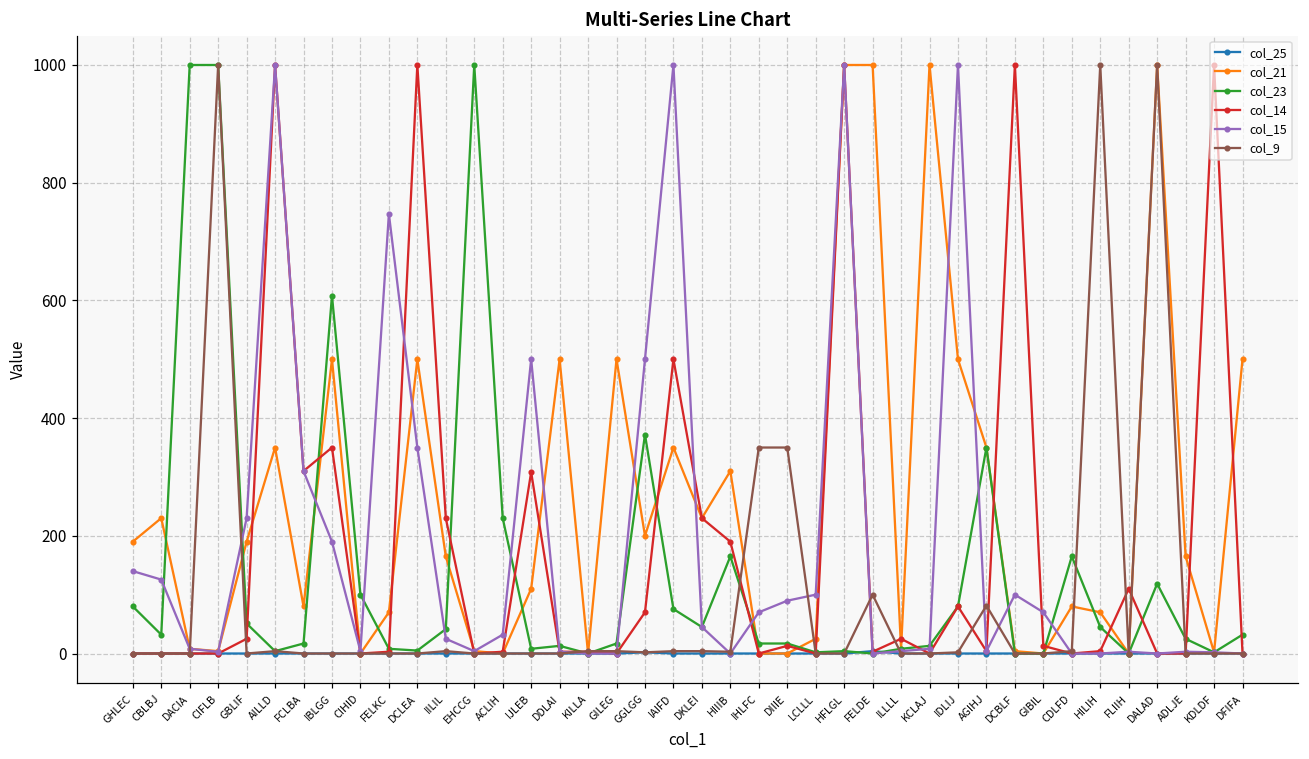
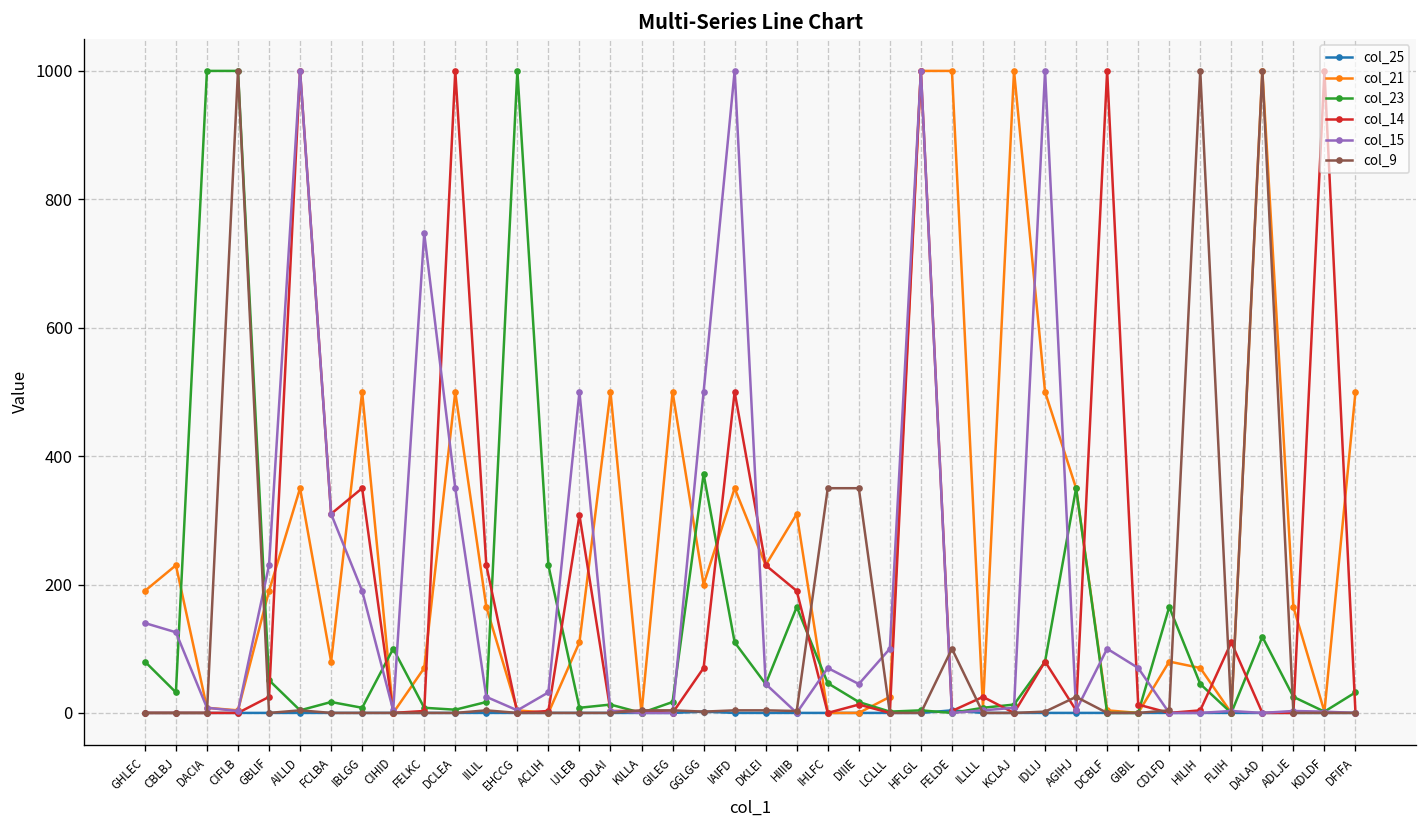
col_23, IBLGG: 610 -> 10
col_23, IILIL: 40 -> 20
col_23, IAIFD: 80 -> 110
col_23, IHLFC: 20 -> 50
col_15, DIIIE: 90 -> 50
col_9, AGIHJ: 80 -> 30
